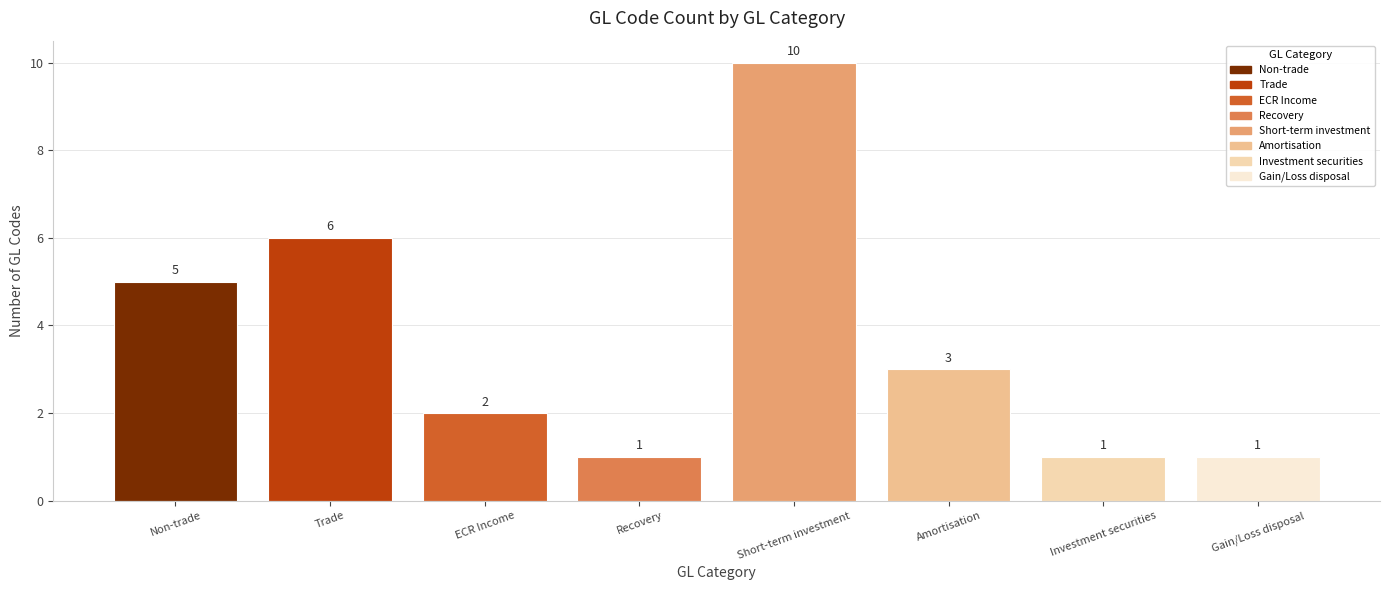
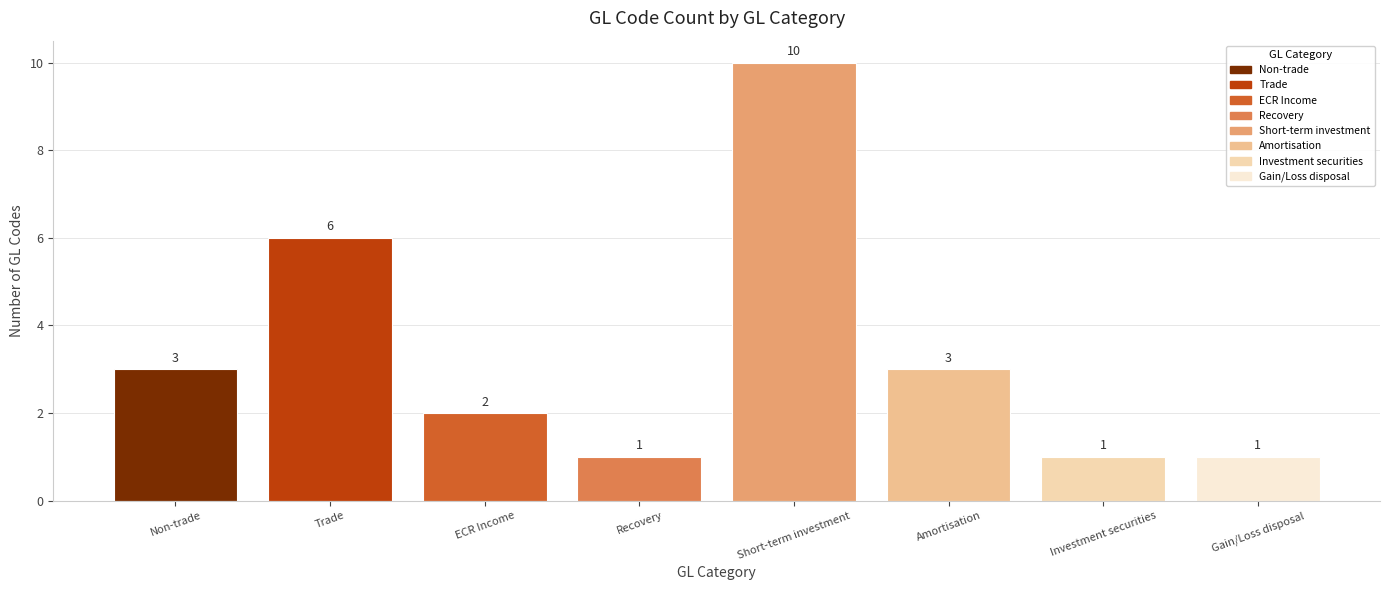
Non-trade: 5 -> 3
